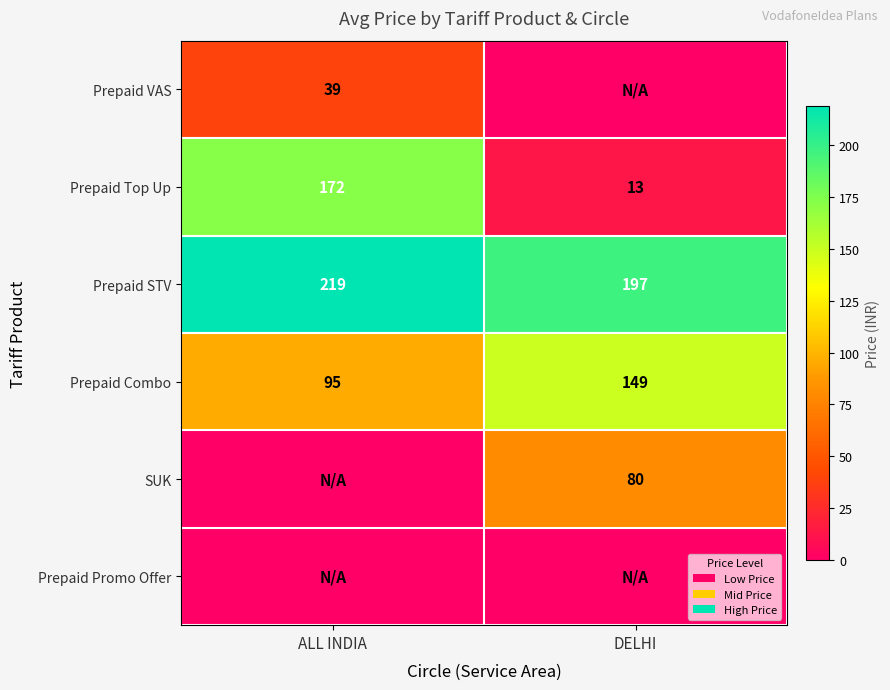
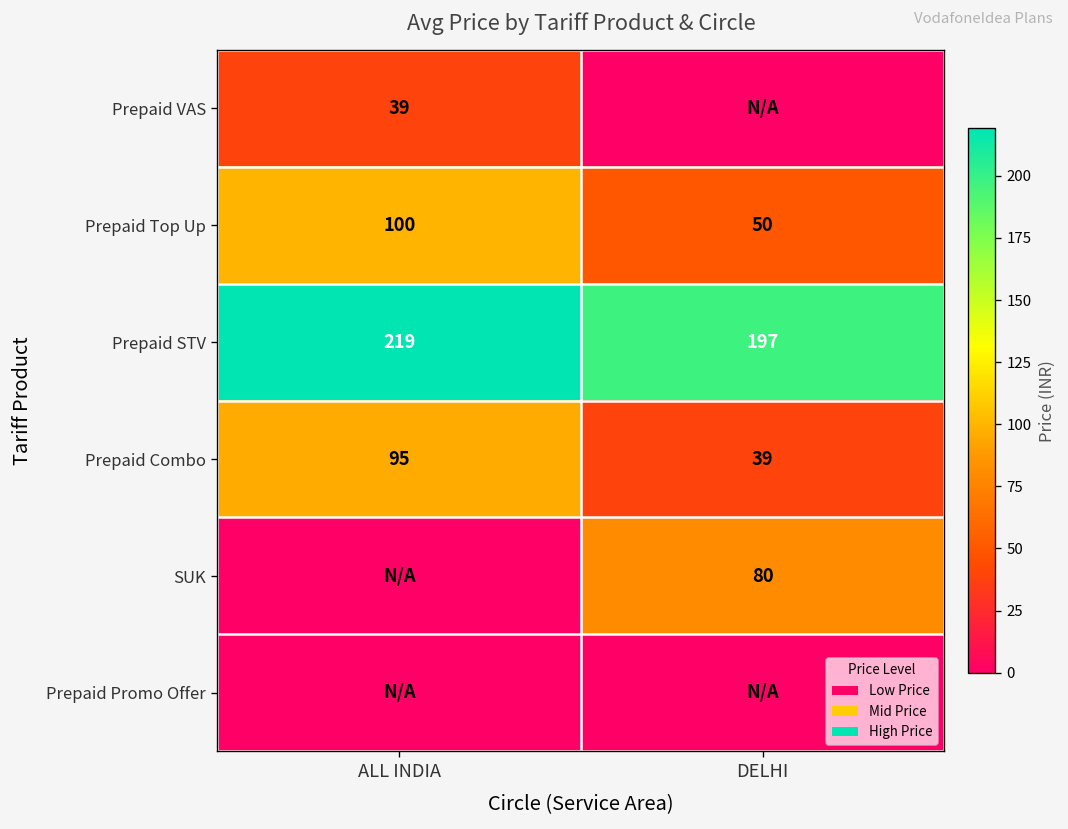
Prepaid Top Up, ALL INDIA: 172 -> 100
Prepaid Top Up, DELHI: 13 -> 50
Prepaid Combo, DELHI: 149 -> 39
